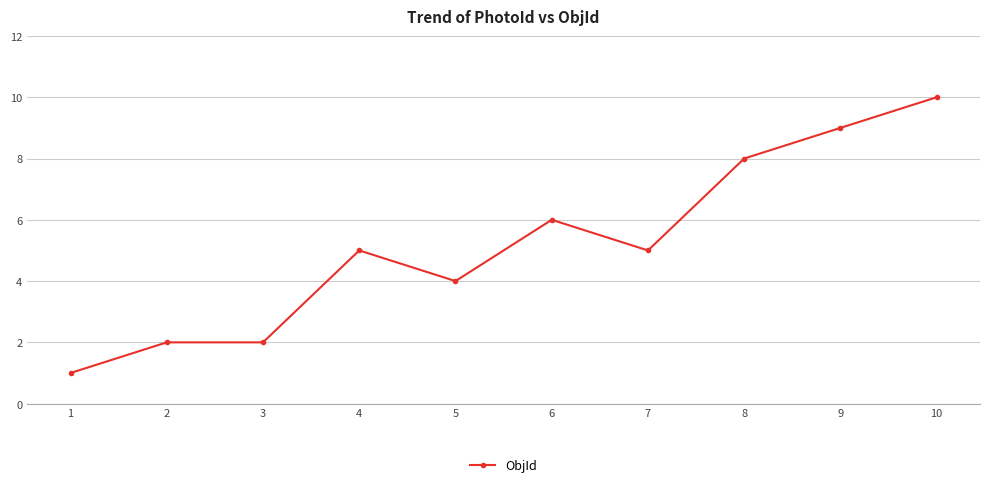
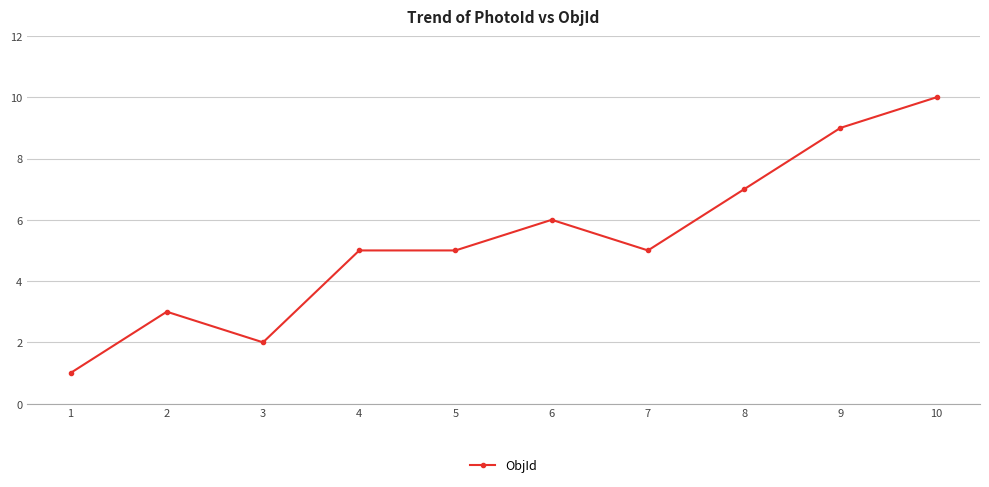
2: 2 -> 3
5: 4 -> 5
8: 8 -> 7
